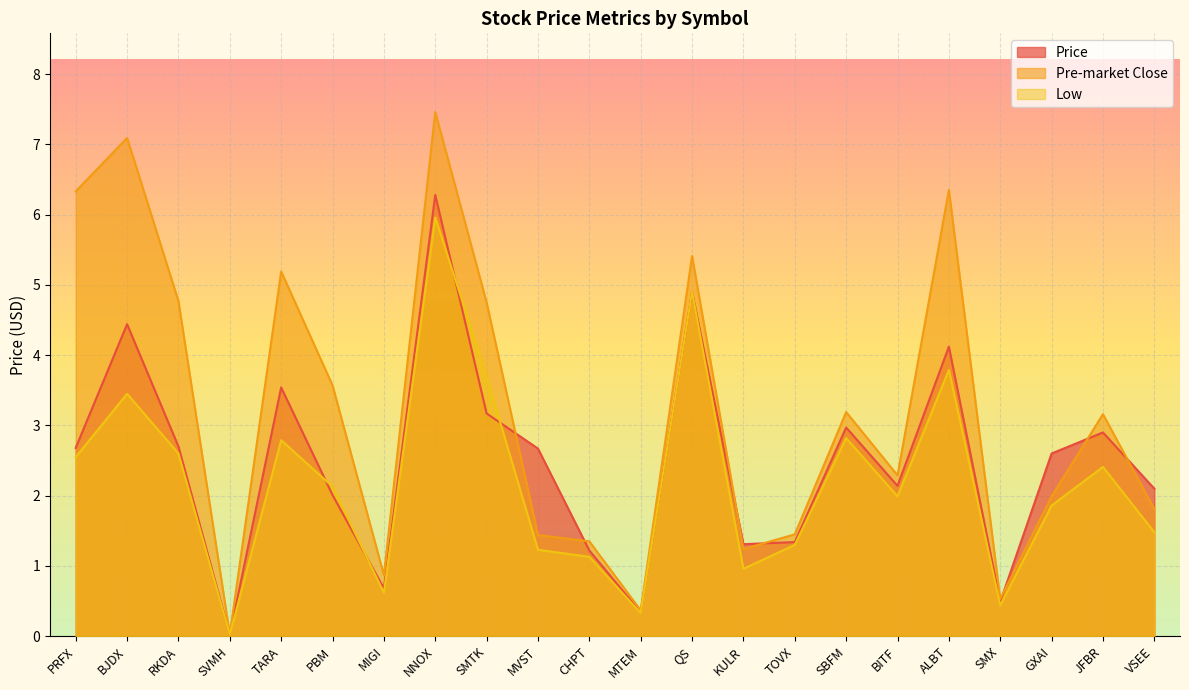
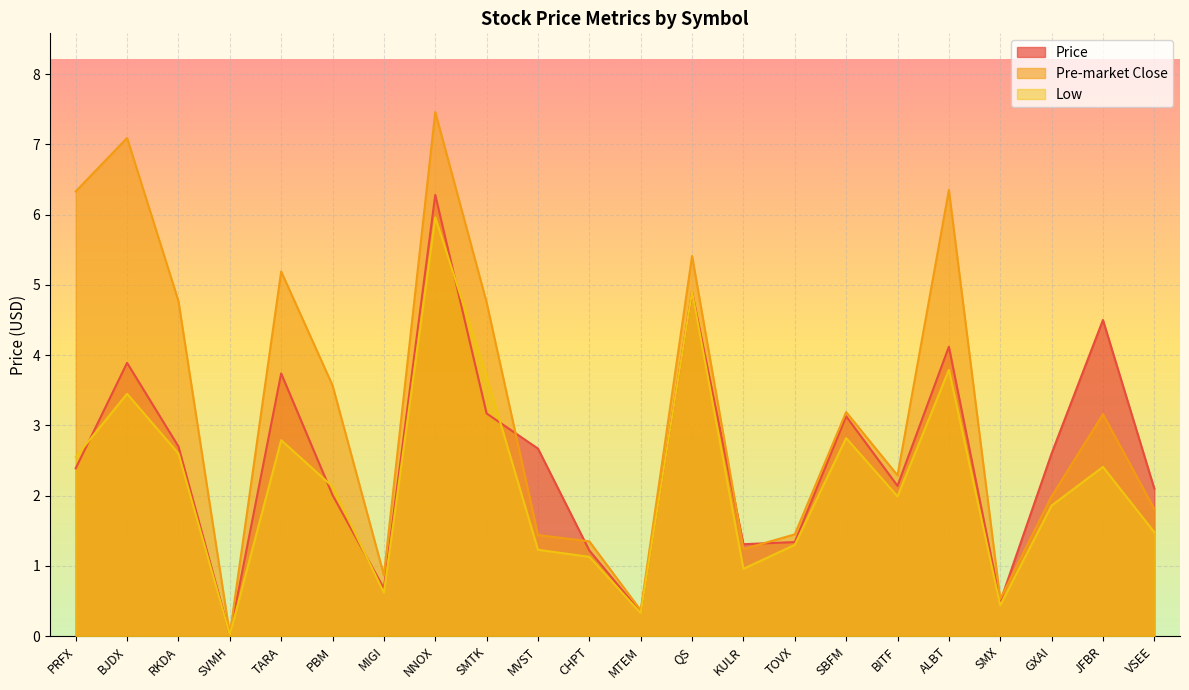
Price, PRFX: 2.7 -> 2.4
Price, BJDX: 4.4 -> 3.9
Price, TARA: 3.5 -> 3.7
Price, SBFM: 3.0 -> 3.1
Price, JFBR: 2.9 -> 4.5
